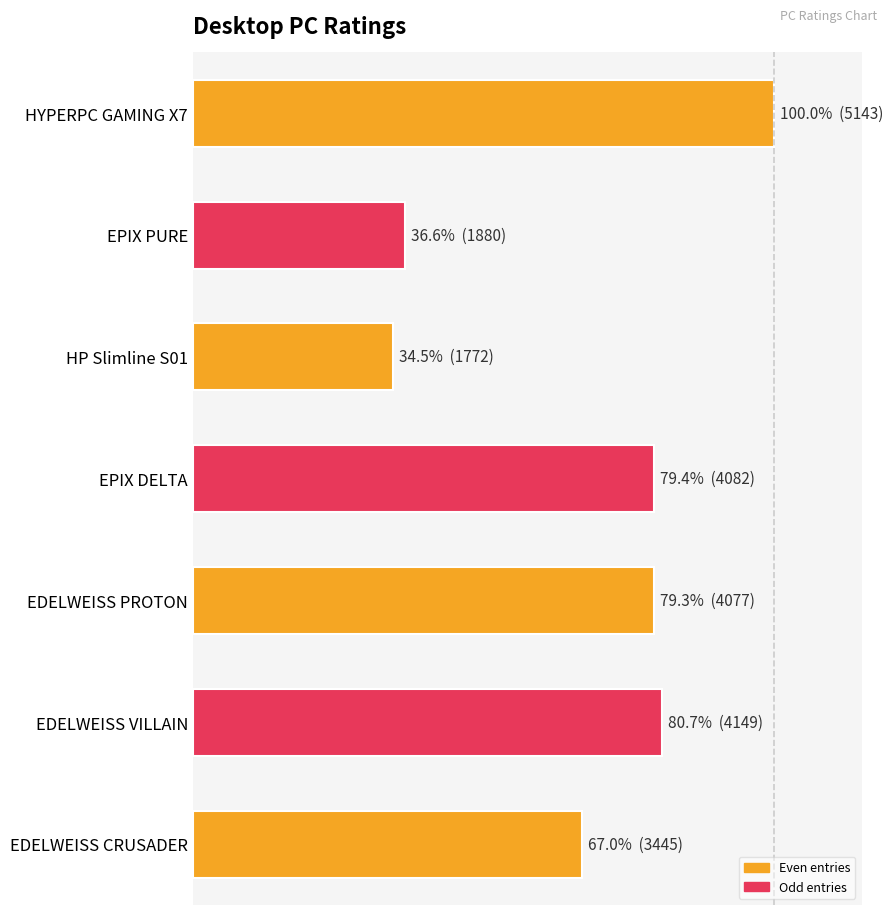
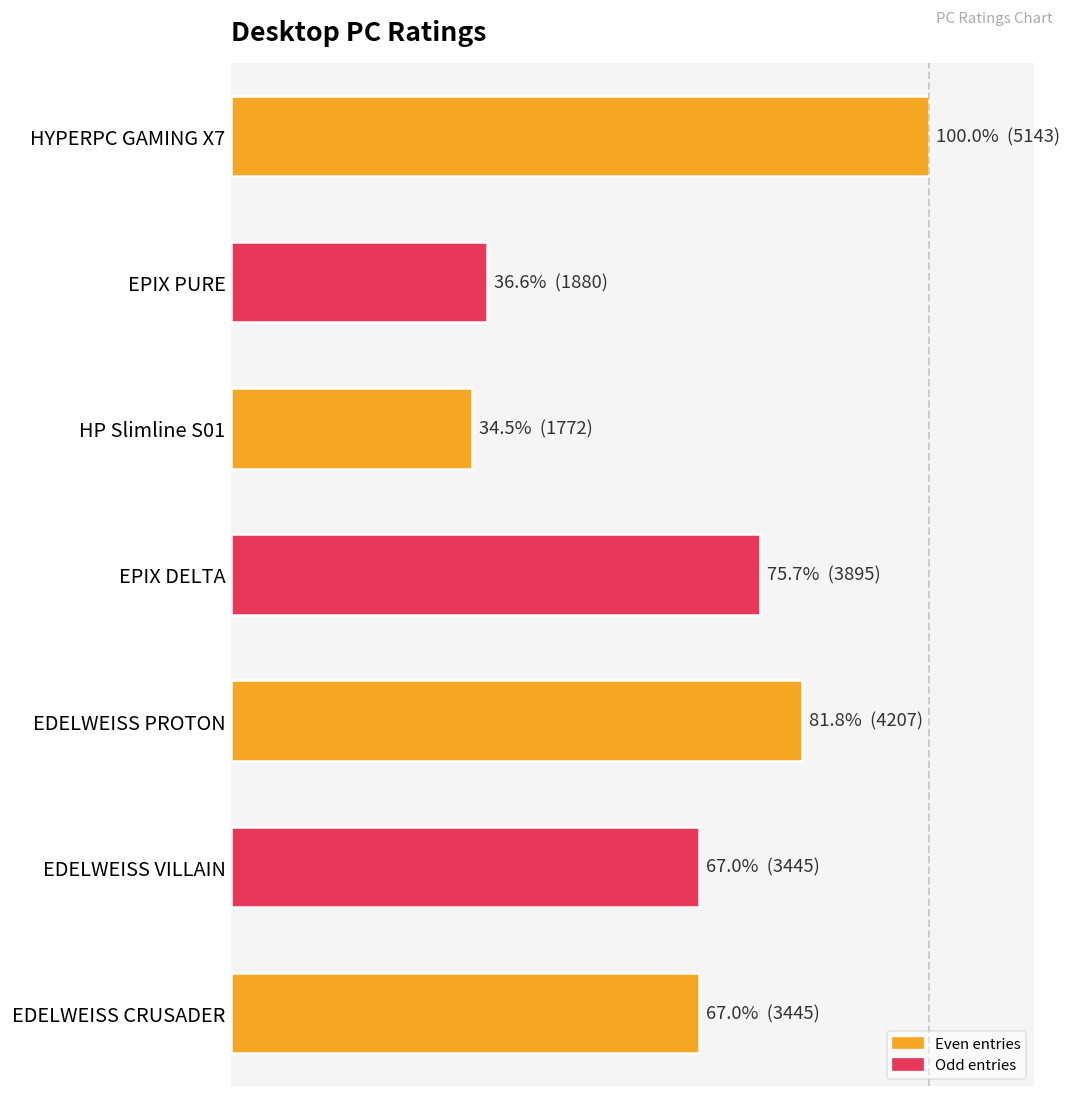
EPIX DELTA: 79.4% (4082) -> 75.7% (3895)
EDELWEISS PROTON: 79.3% (4077) -> 81.8% (4207)
EDELWEISS VILLAIN: 80.7% (4149) -> 67.0% (3445)
